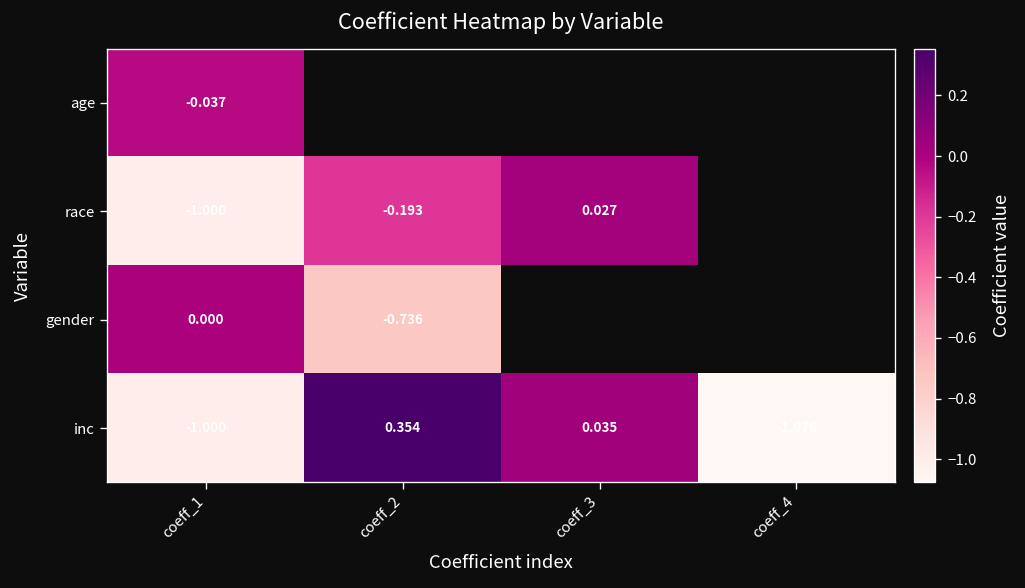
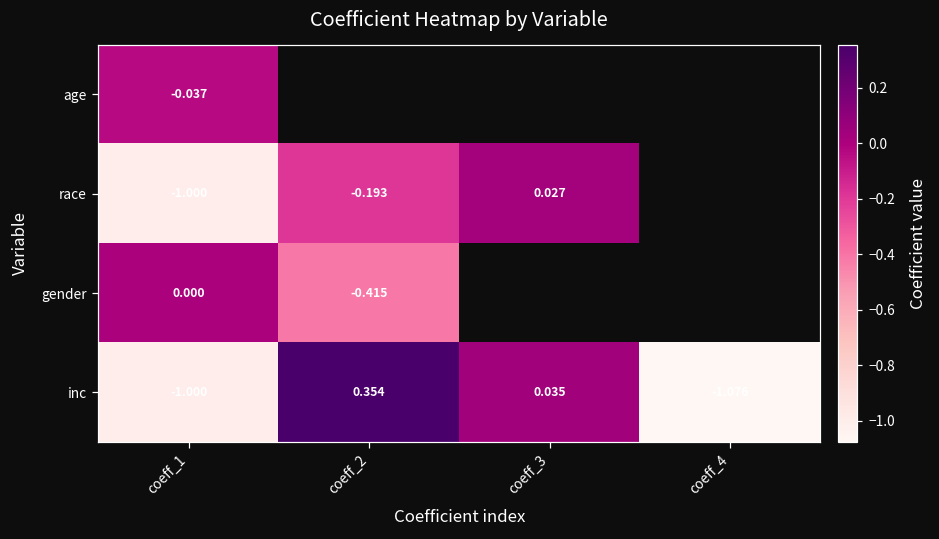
gender, coeff_2: -0.736 -> -0.415
